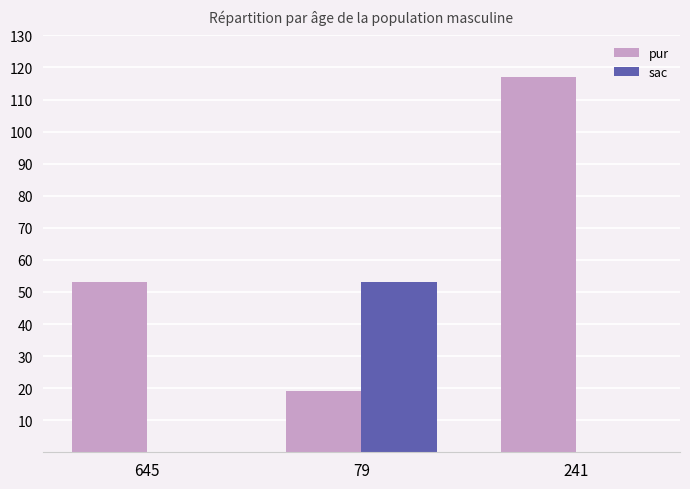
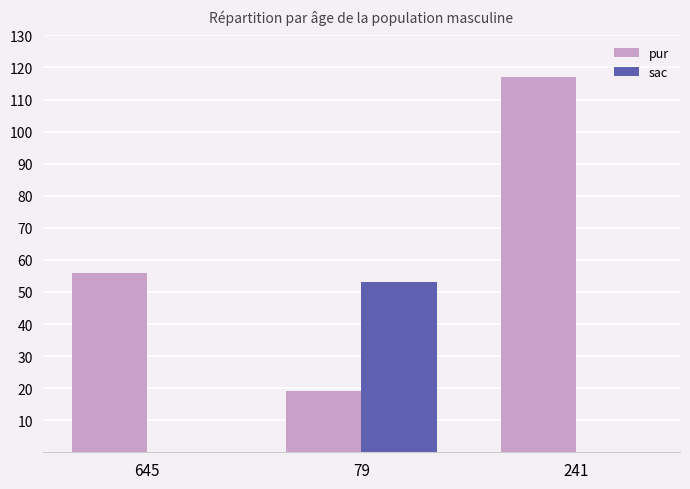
pur, 645: 53 -> 56
